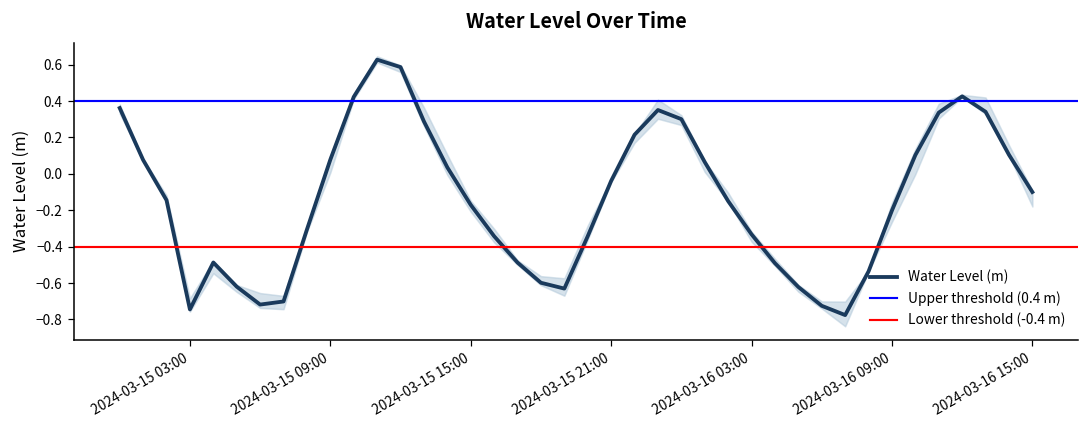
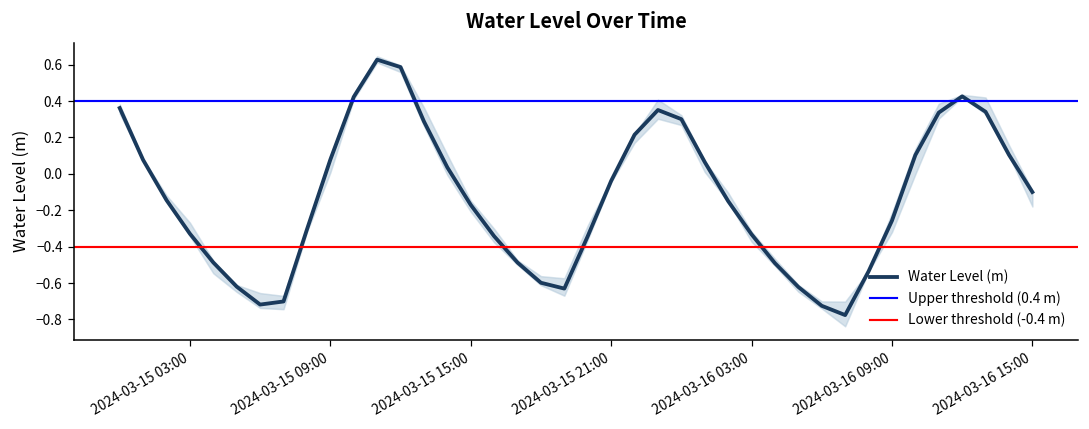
Water Level (m), 2024-03-15 03:00: -0.75 -> -0.33
Water Level (m), 2024-03-16 09:00: -0.20 -> -0.26
